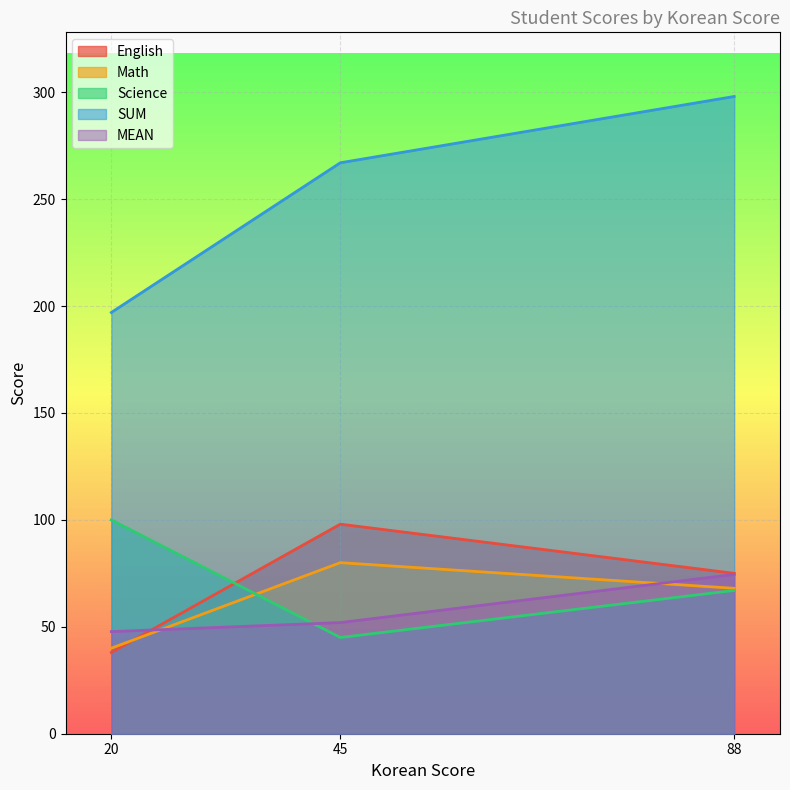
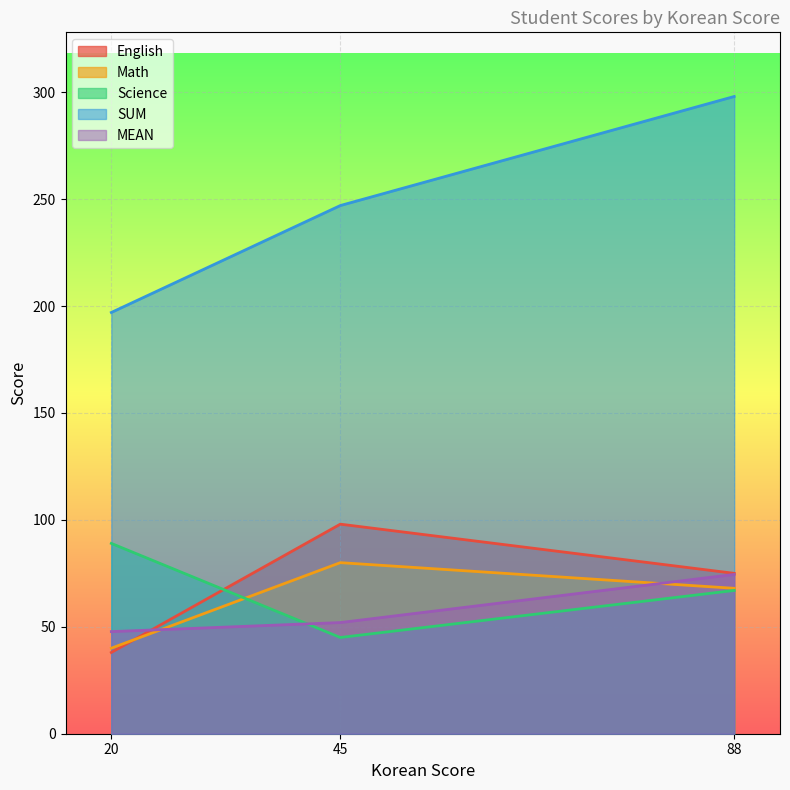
Science, 20: 100 -> 89
SUM, 45: 267 -> 247
